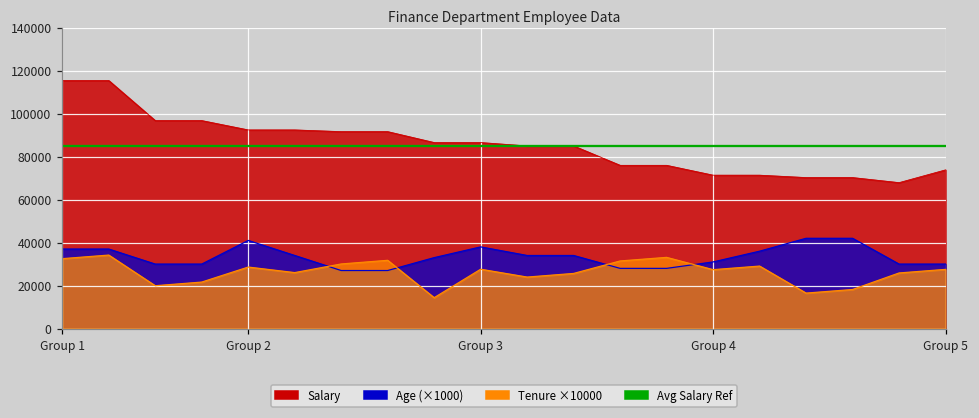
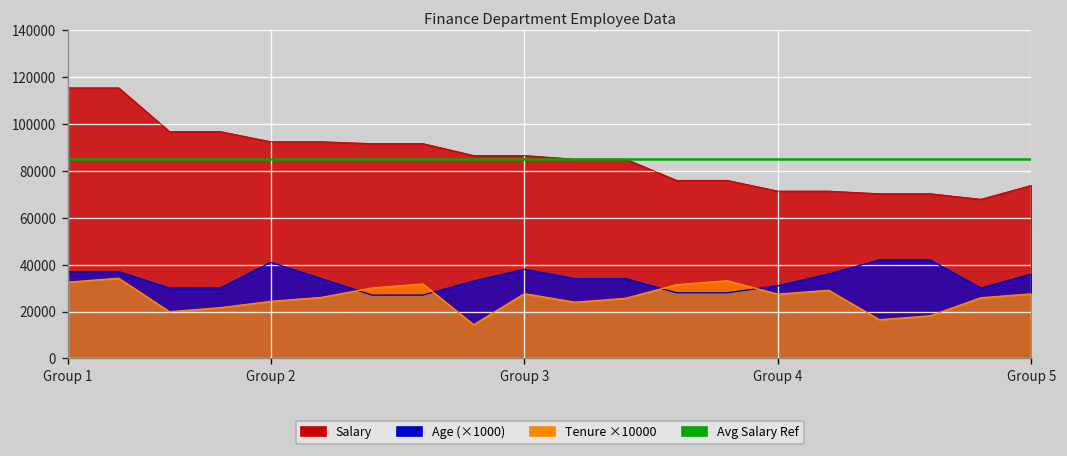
Tenure ×10000, Group 2: 29000 -> 24000
Age (×1000), Group 5: 30000 -> 36000
